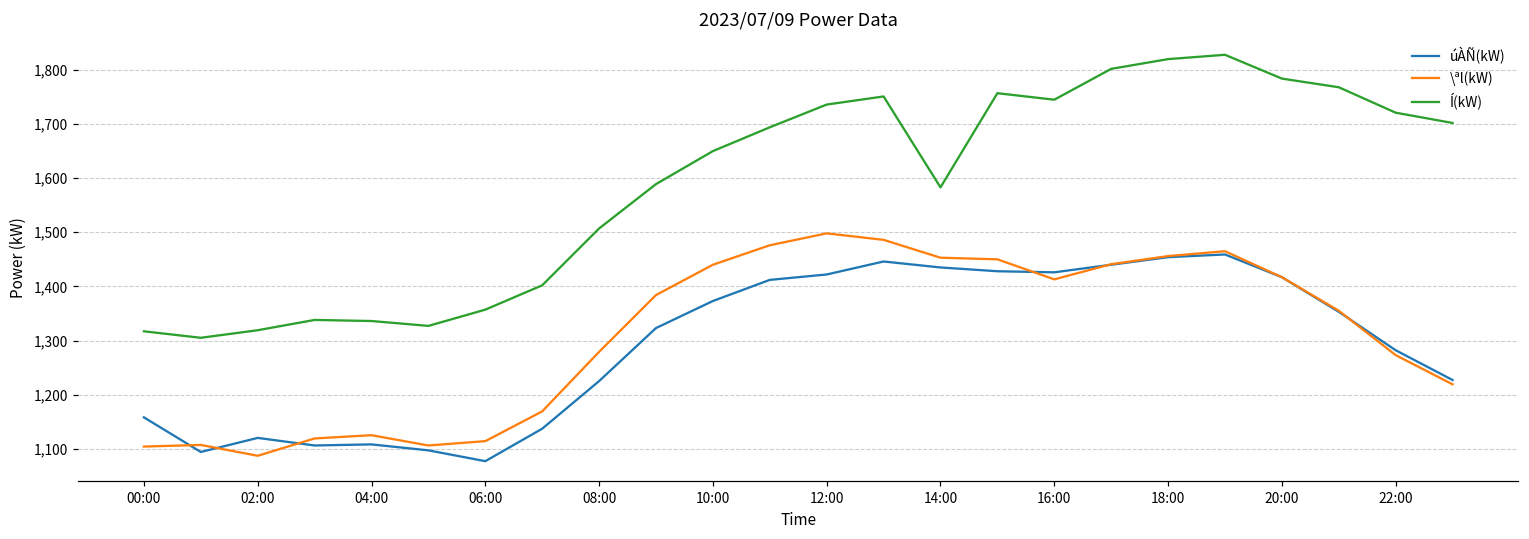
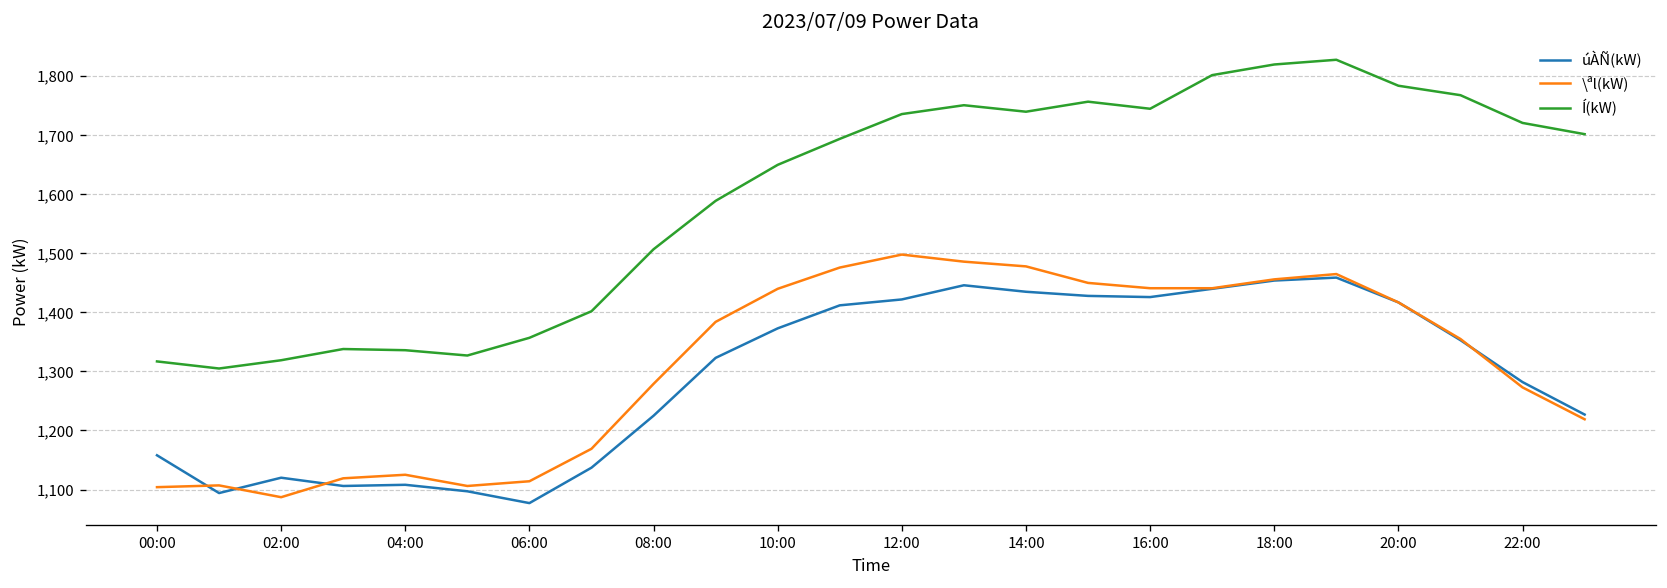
\ªl(kW), 14:00: 1,450 -> 1,480
Í(kW), 14:00: 1,580 -> 1,740
\ªl(kW), 16:00: 1,410 -> 1,440
